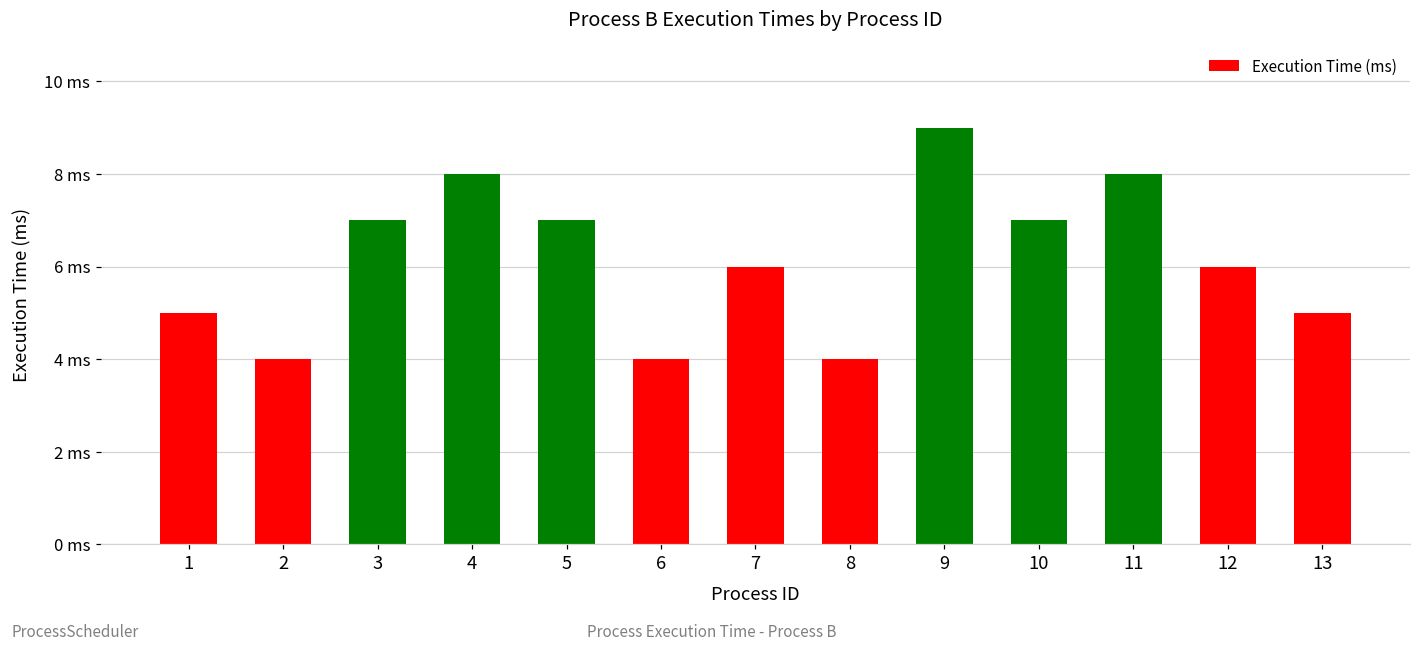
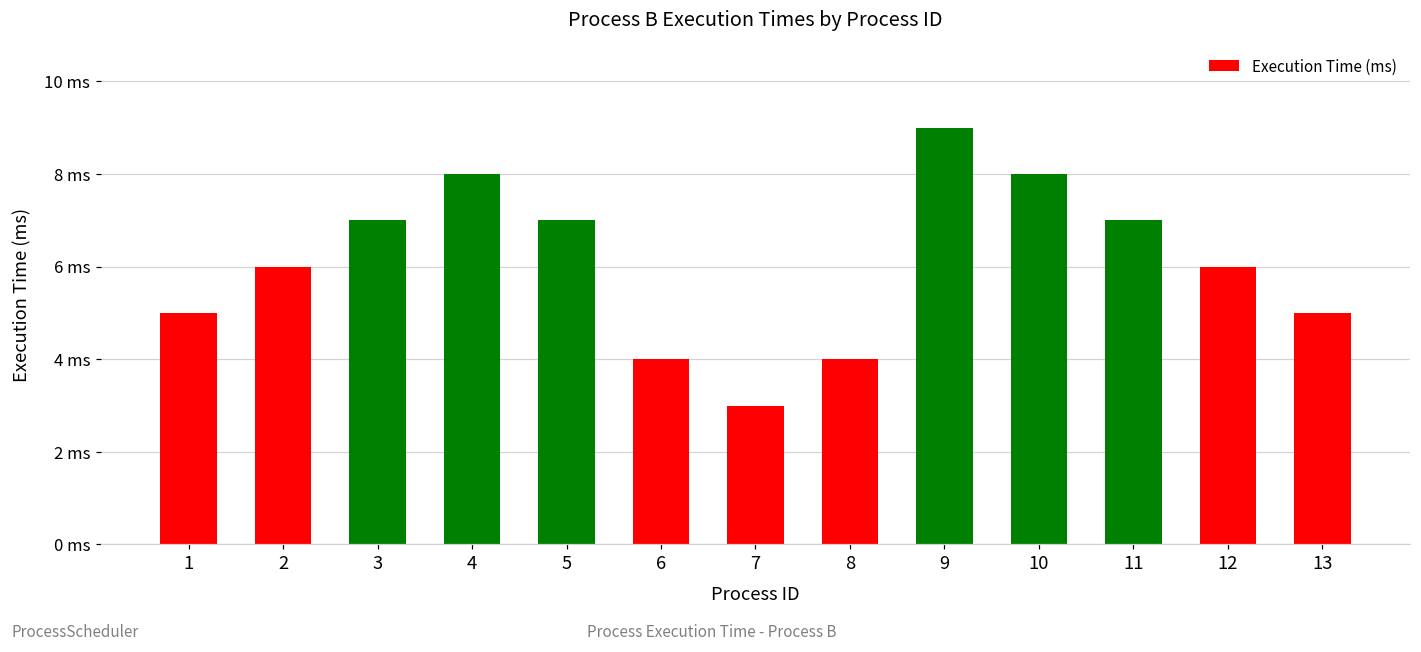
2: 4 ms -> 6 ms
7: 6 ms -> 3 ms
10: 7 ms -> 8 ms
11: 8 ms -> 7 ms
